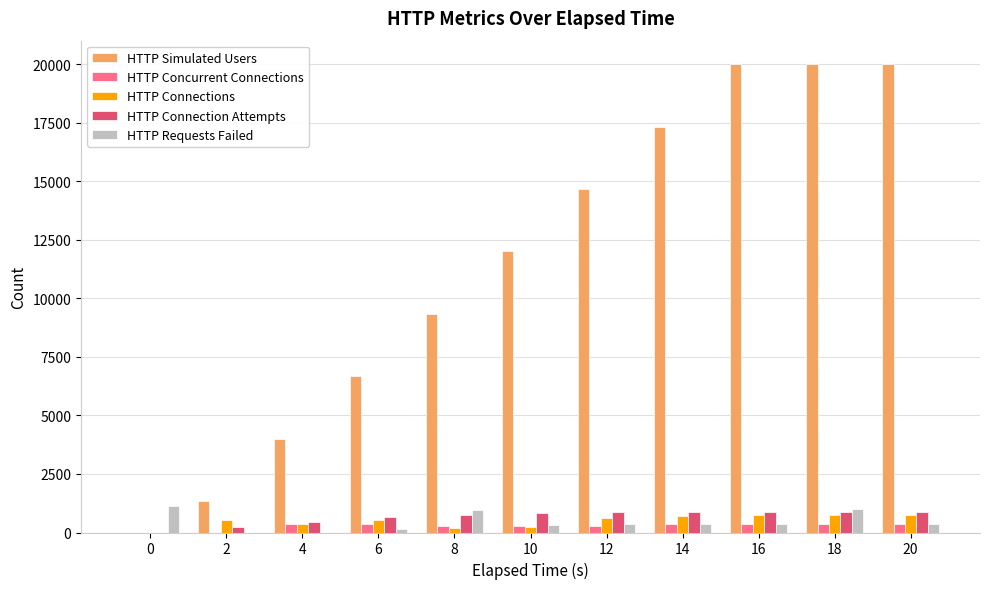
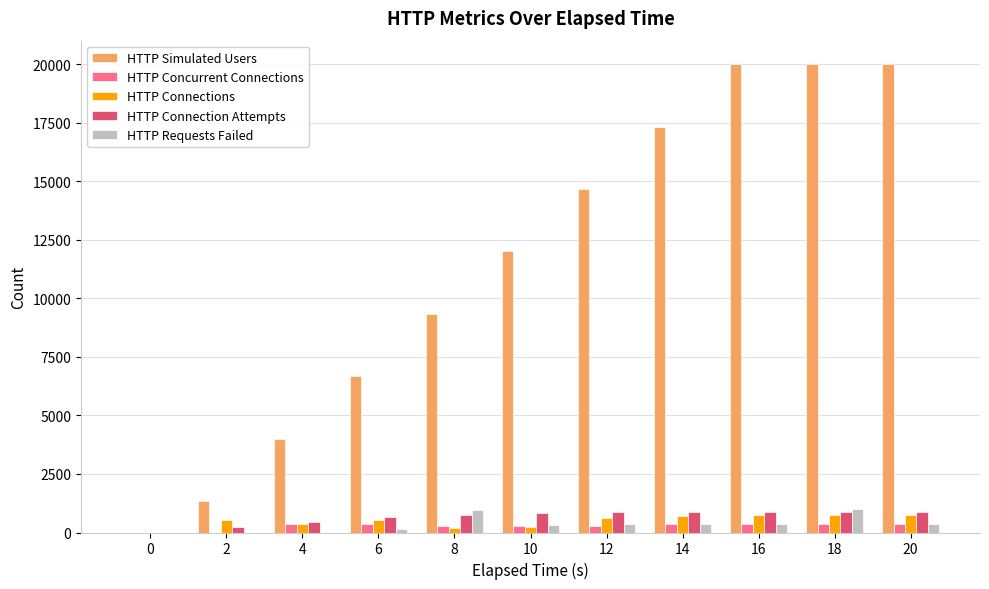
HTTP Requests Failed, 0: 1100 -> 0
